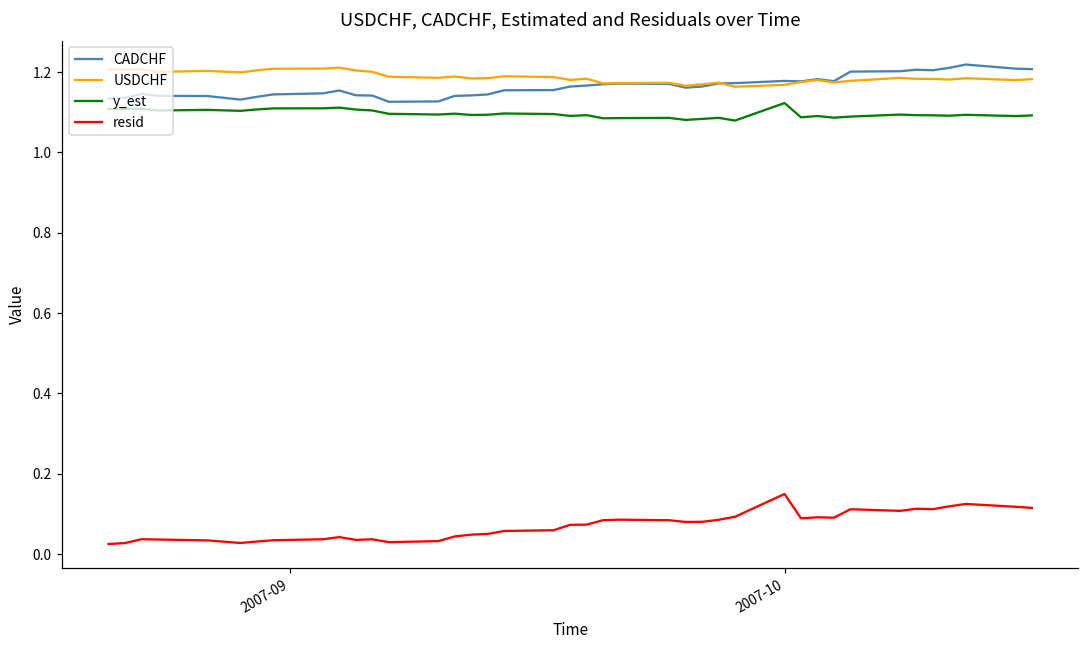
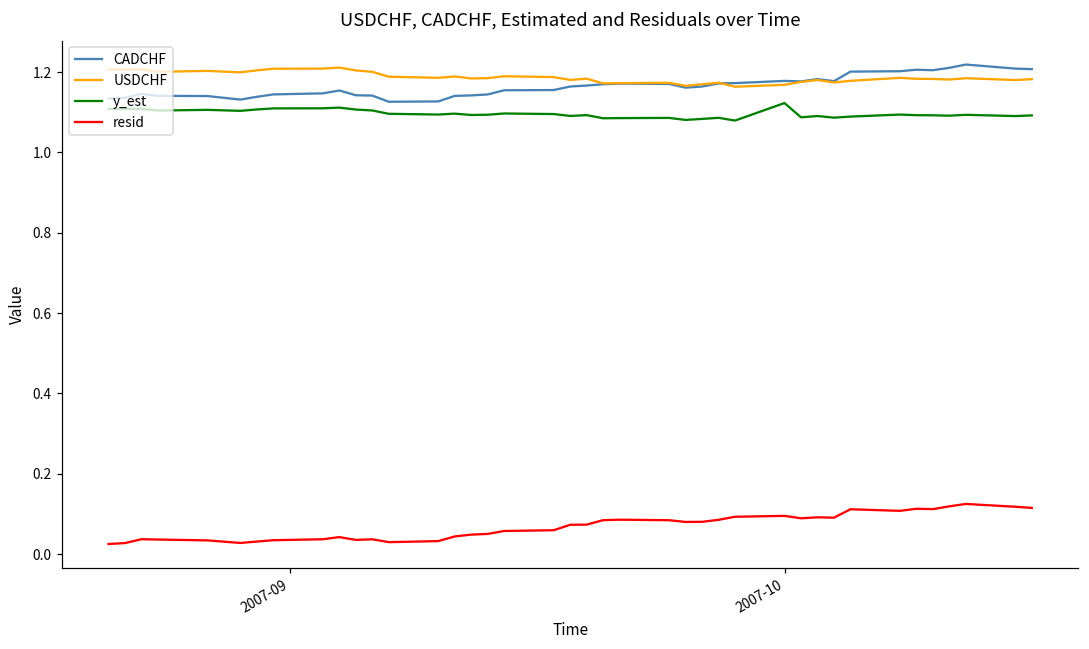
resid, 2007-10: 0.15 -> 0.10
